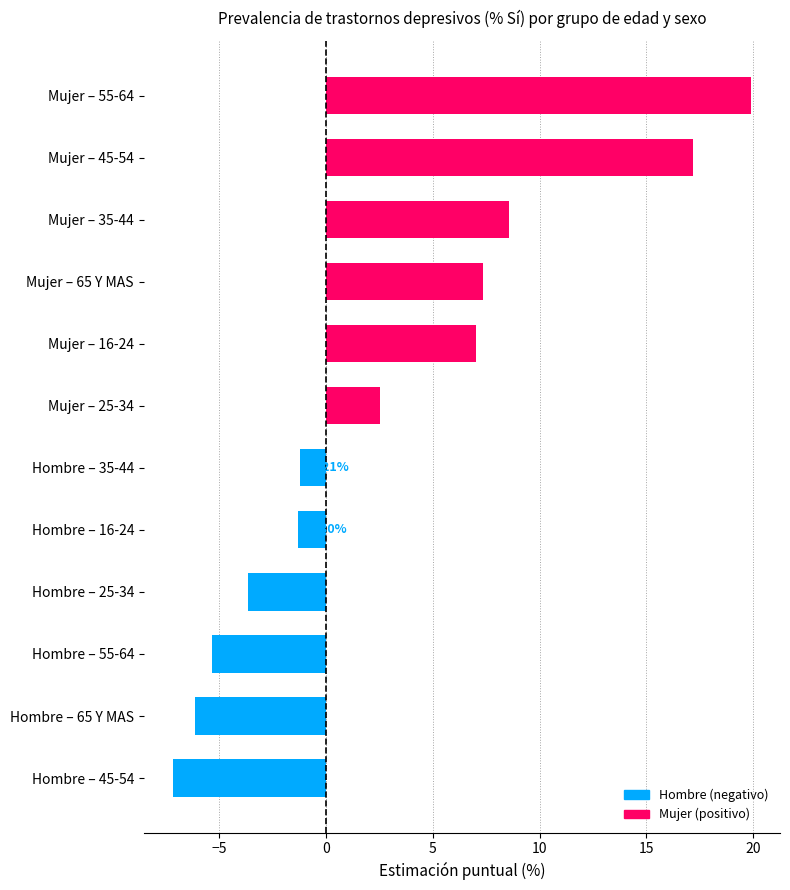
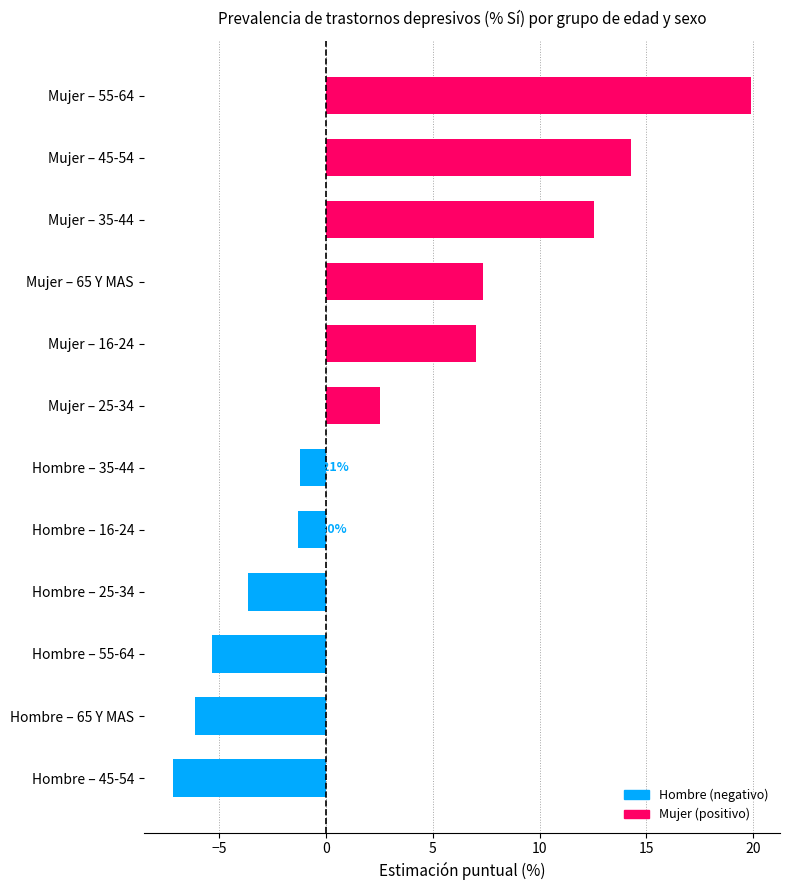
Mujer – 45-54: 17.2 -> 14.3
Mujer – 35-44: 8.6 -> 12.6
